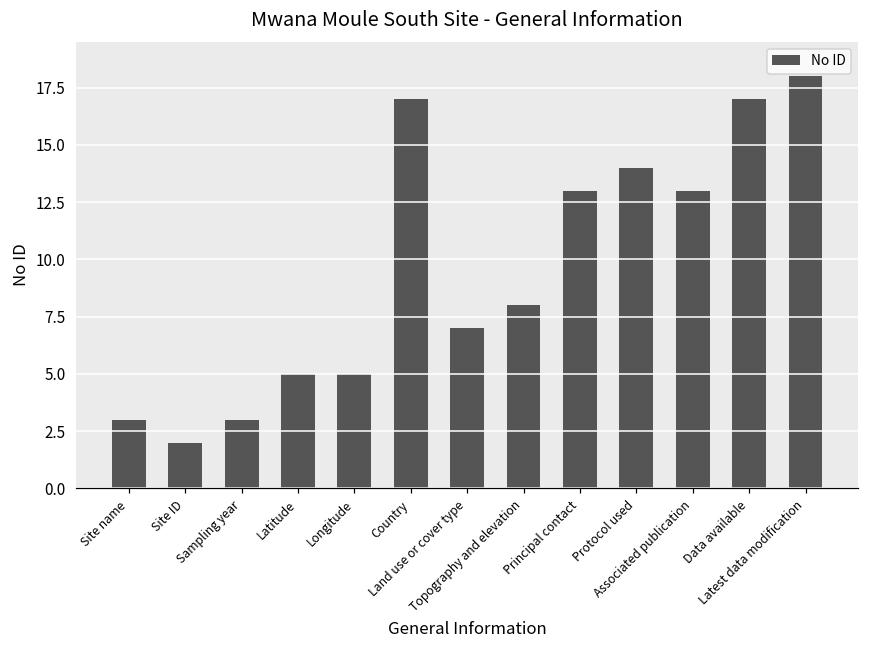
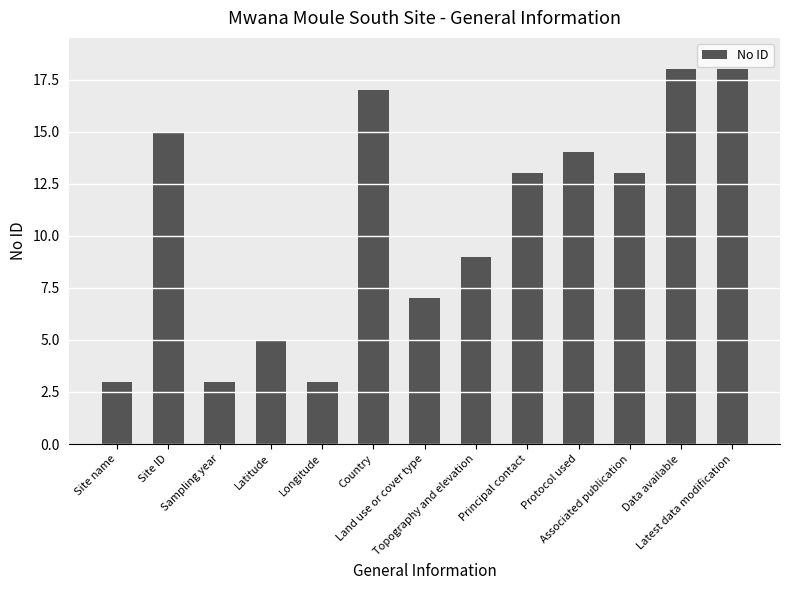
Site ID: 2 -> 15
Longitude: 5 -> 3
Topography and elevation: 8 -> 9
Data available: 17 -> 18
